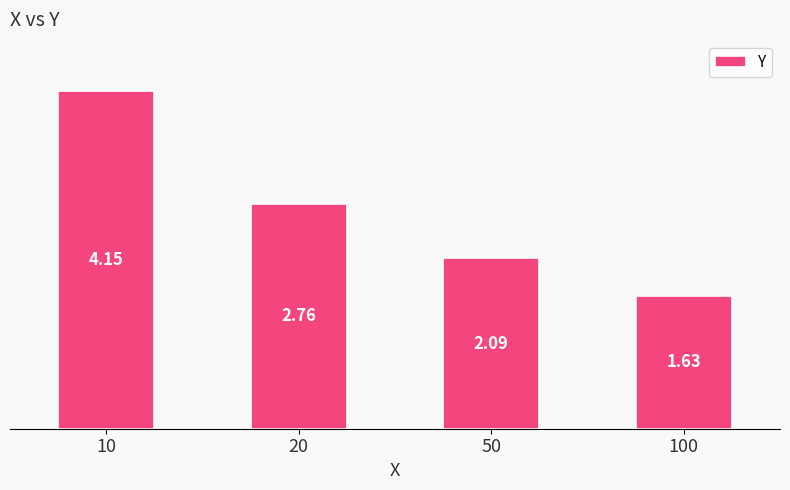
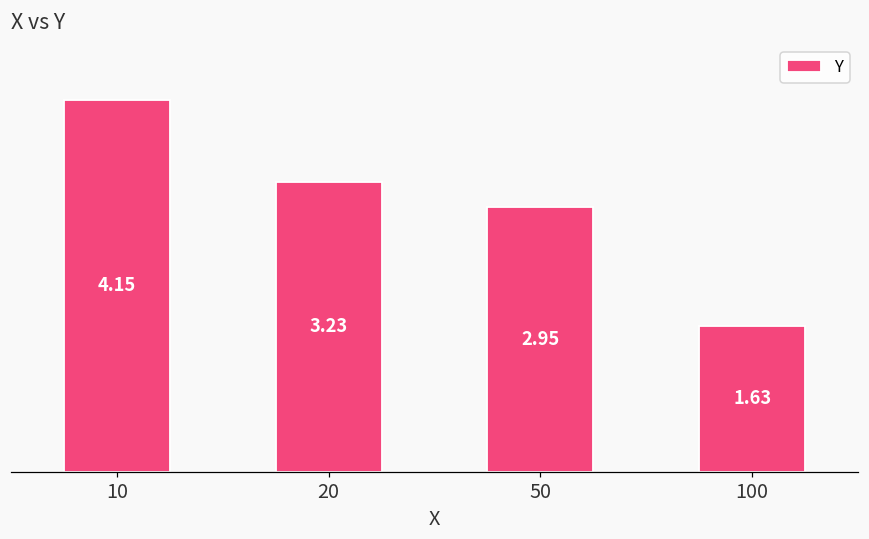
20: 2.76 -> 3.23
50: 2.09 -> 2.95
